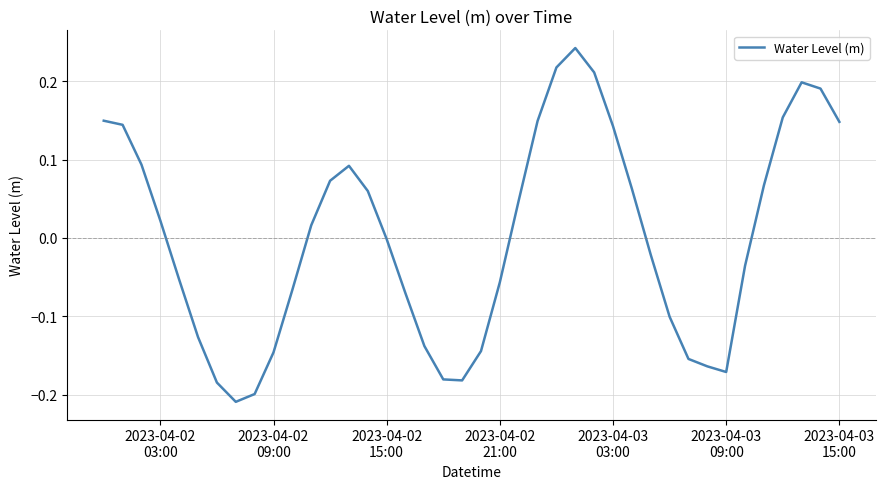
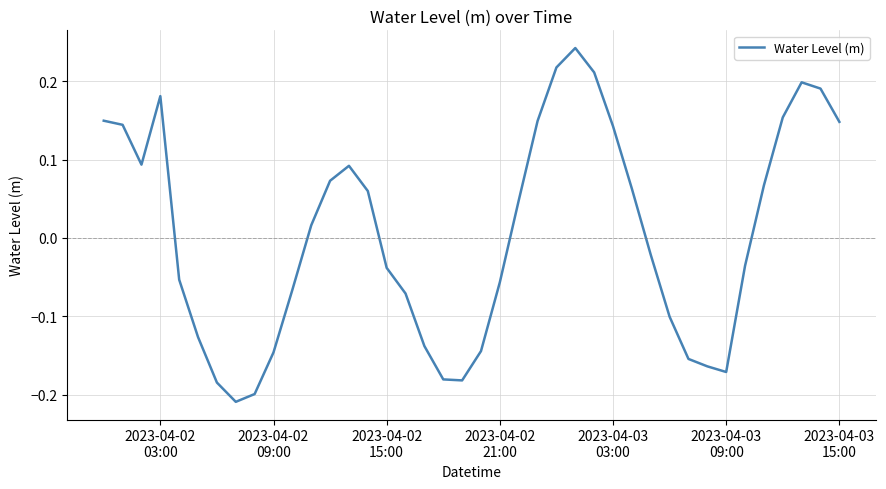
2023-04-02 03:00: 0.02 -> 0.18
2023-04-02 15:00: 0.00 -> -0.04
